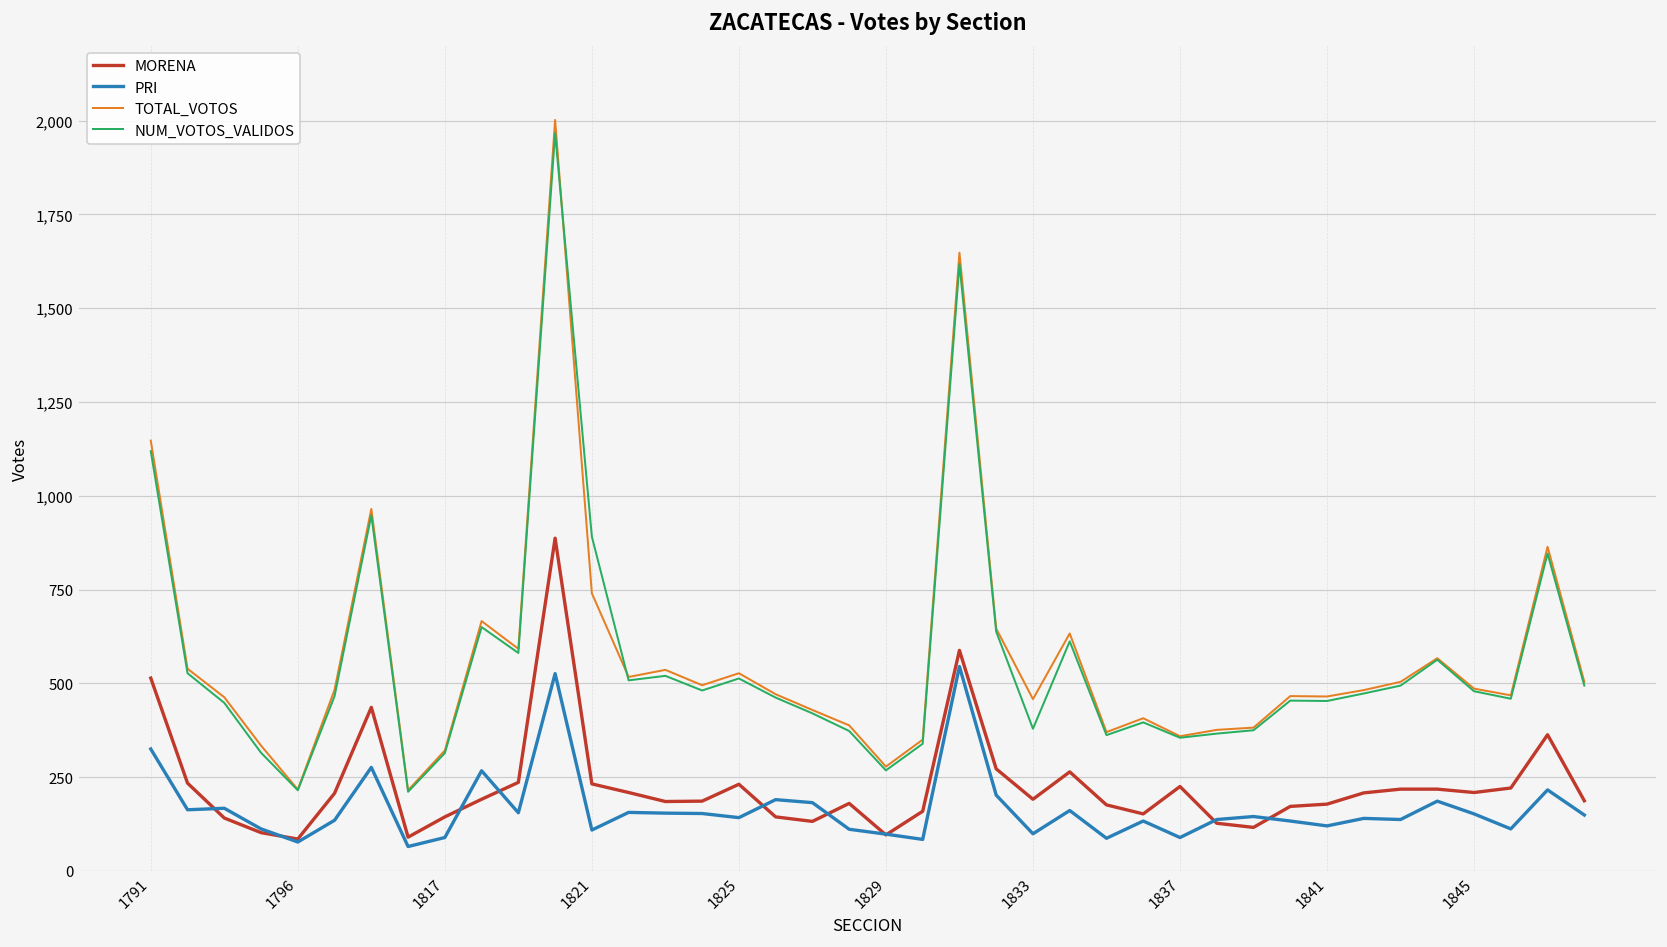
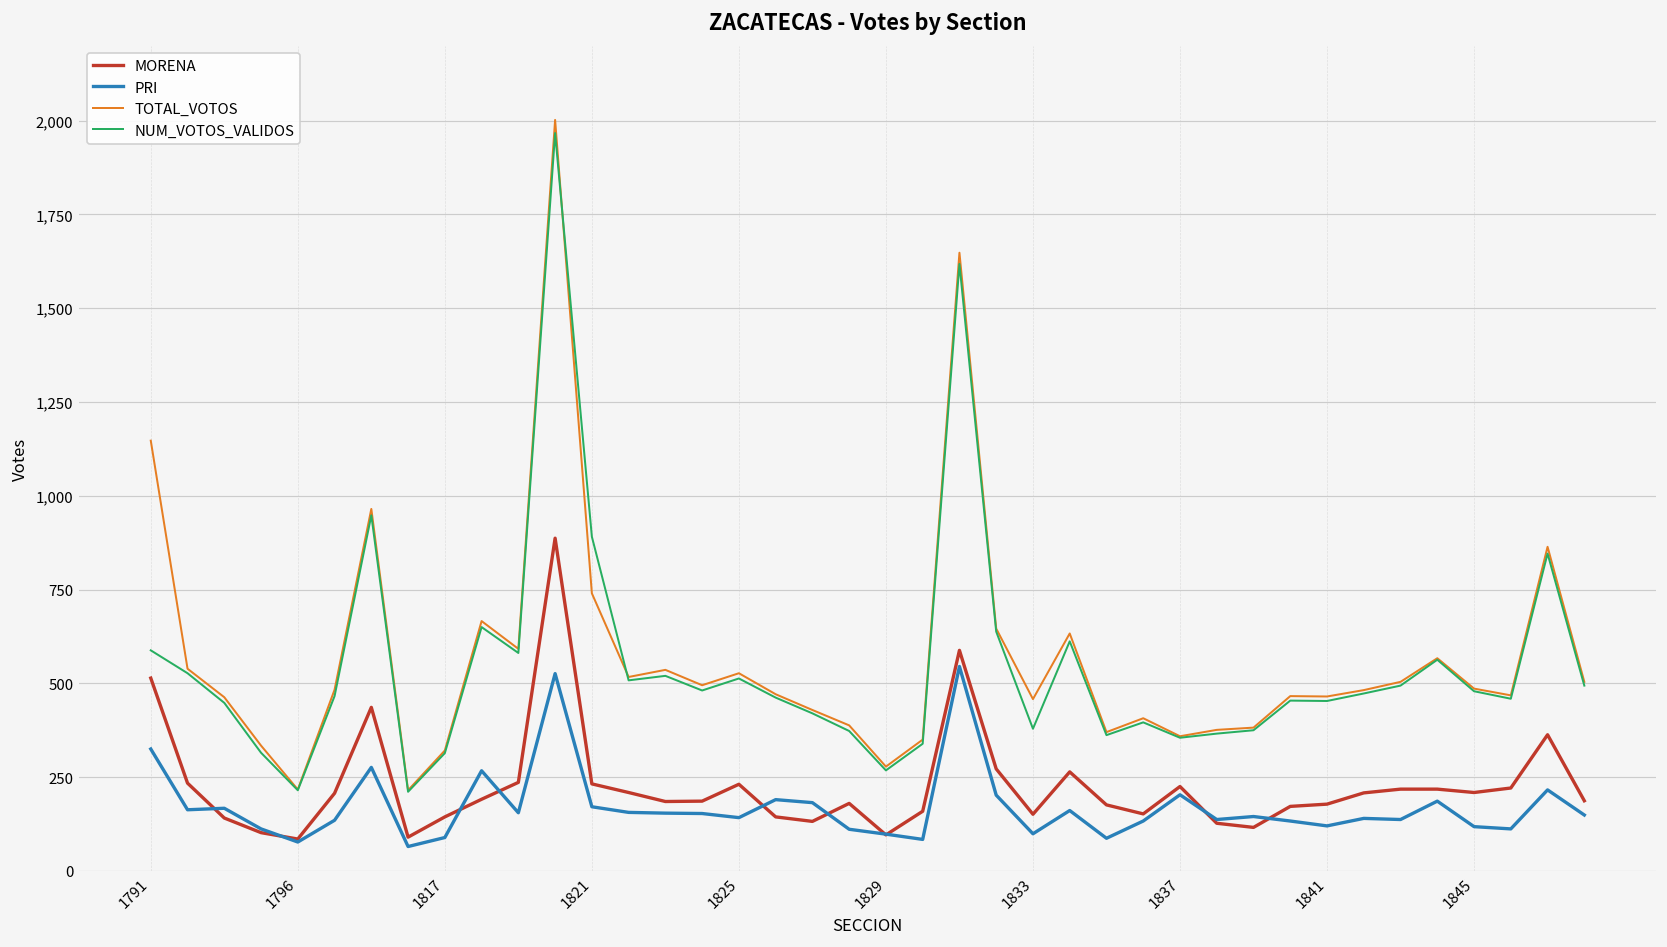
NUM_VOTOS_VALIDOS, 1791: 1,120 -> 590
PRI, 1821: 110 -> 170
MORENA, 1833: 190 -> 150
PRI, 1837: 90 -> 200
PRI, 1845: 150 -> 120
